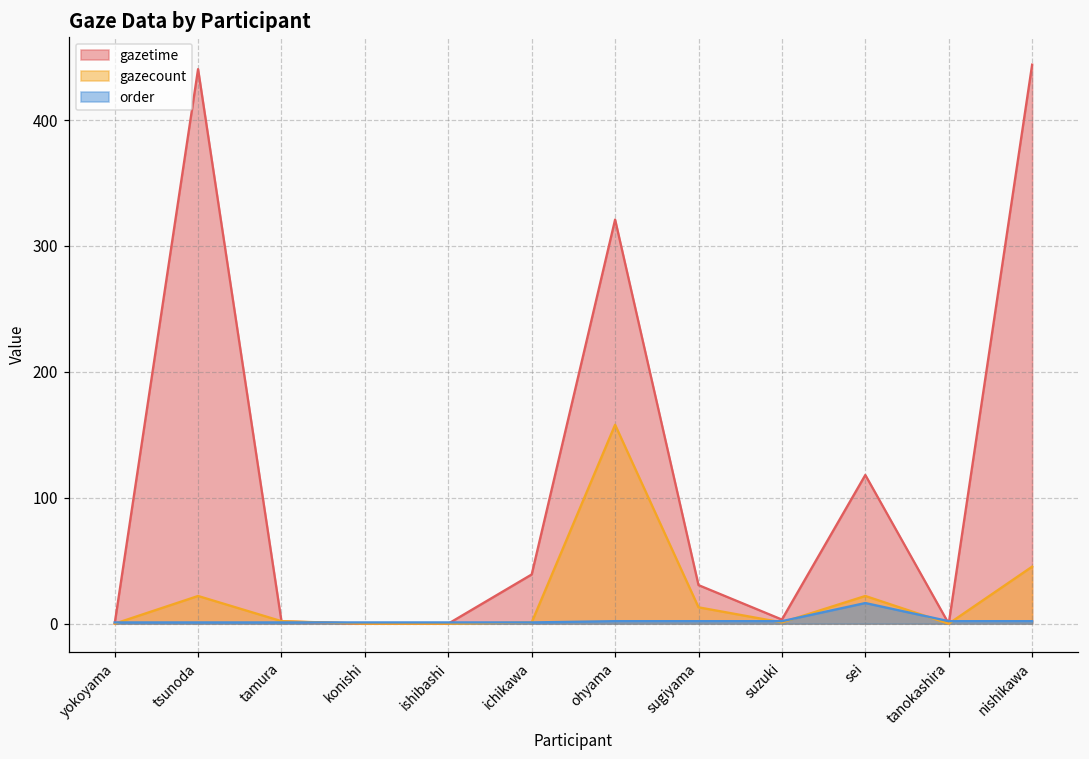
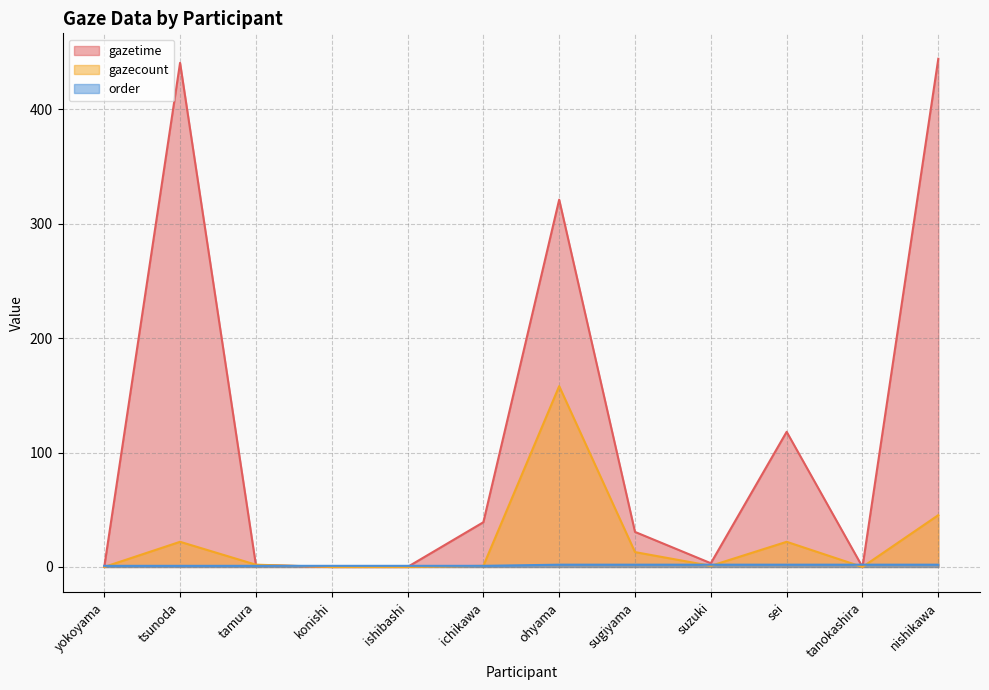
order, sei: 16 -> 2
